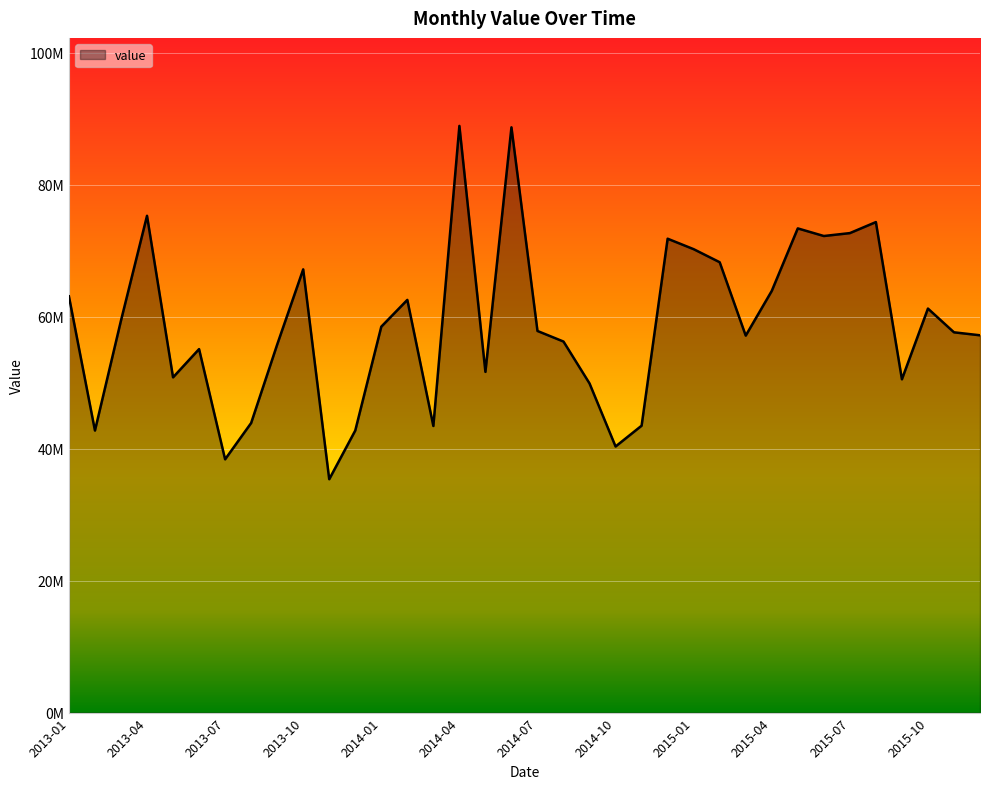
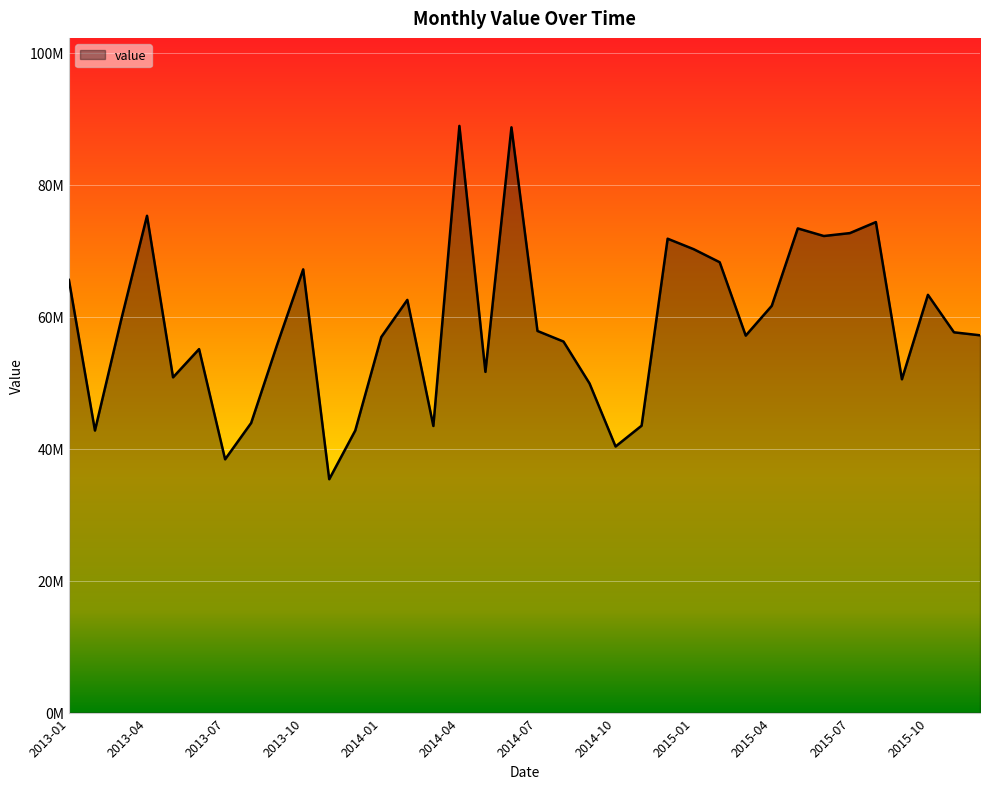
2013-01: 63000000 -> 66000000
2014-01: 58000000 -> 57000000
2015-04: 64000000 -> 62000000
2015-10: 61000000 -> 63000000
